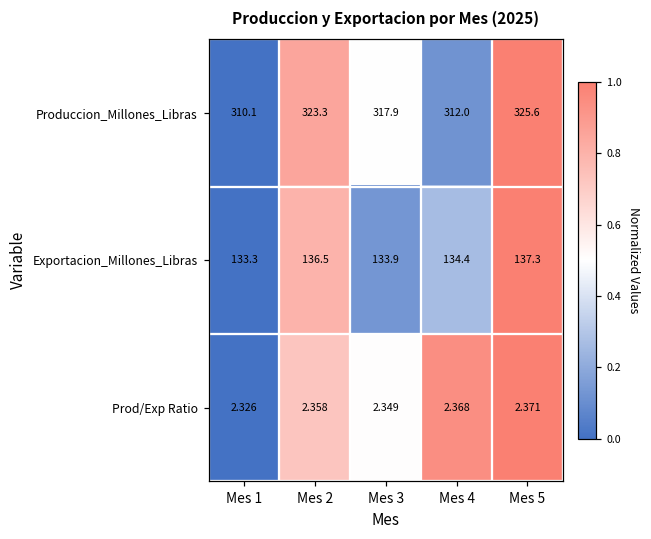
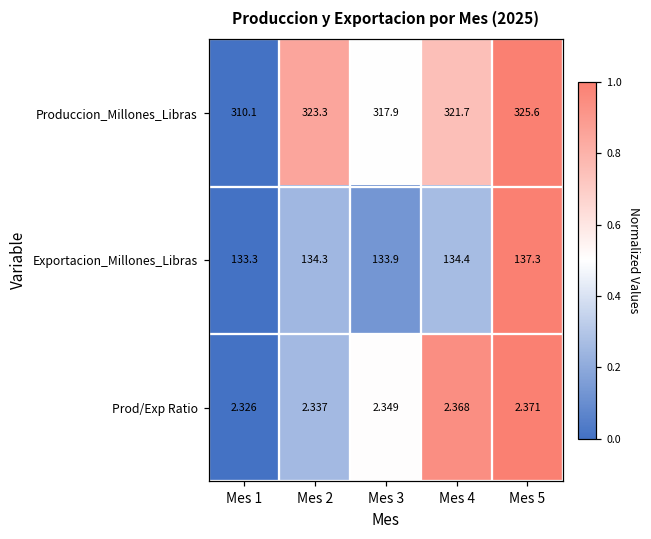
Produccion_Millones_Libras, Mes 4: 312.0 -> 321.7
Exportacion_Millones_Libras, Mes 2: 136.5 -> 134.3
Prod/Exp Ratio, Mes 2: 2.358 -> 2.337
